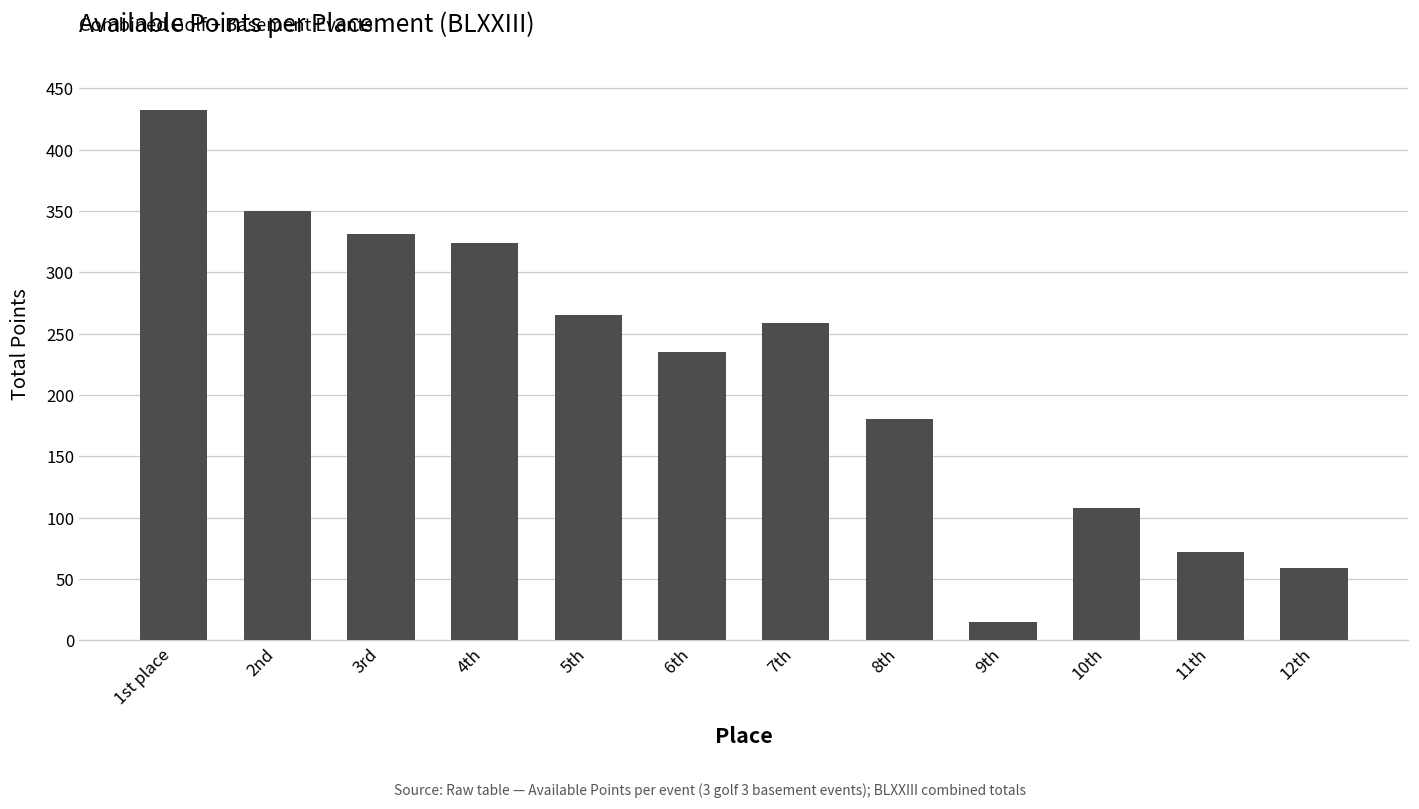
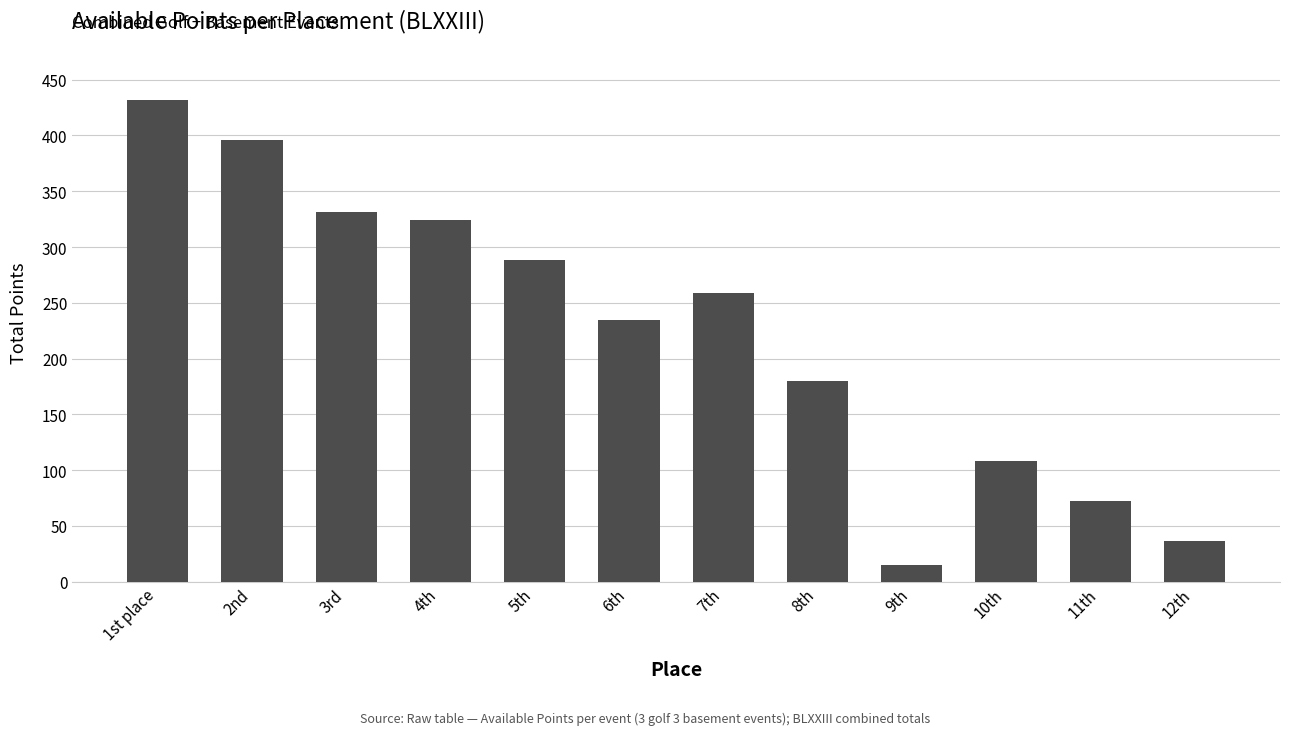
2nd: 350 -> 396
5th: 265 -> 288
12th: 59 -> 36
